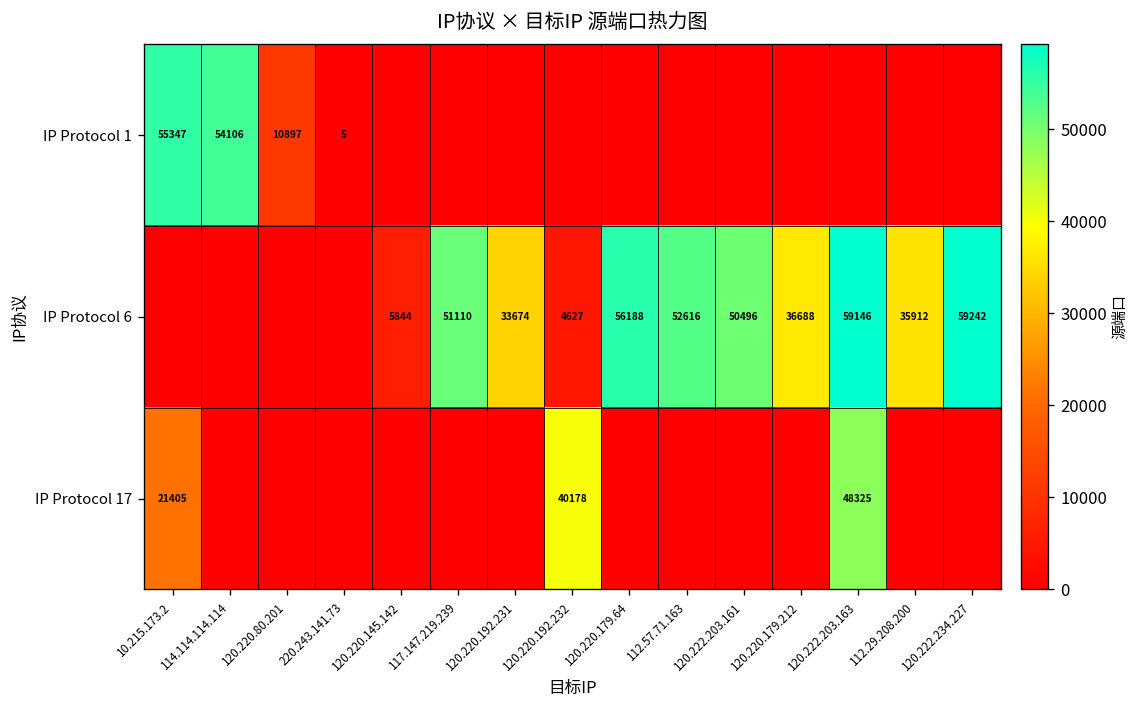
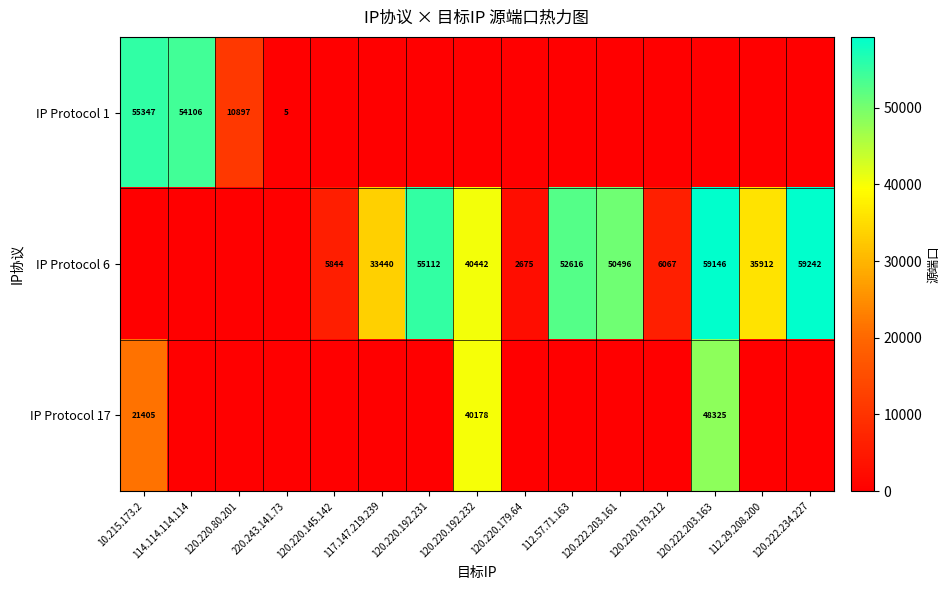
IP Protocol 6, 117.147.219.239: 51110 -> 33440
IP Protocol 6, 120.220.192.231: 33674 -> 55112
IP Protocol 6, 120.220.192.232: 4627 -> 40442
IP Protocol 6, 120.220.179.64: 56188 -> 2675
IP Protocol 6, 120.220.179.212: 36688 -> 6067
